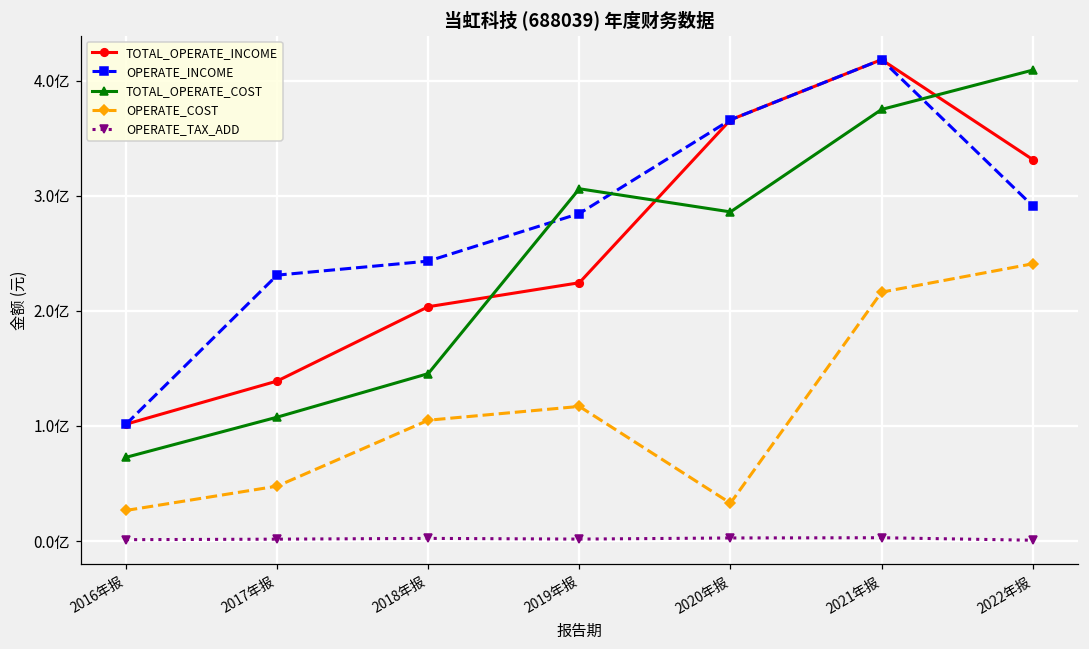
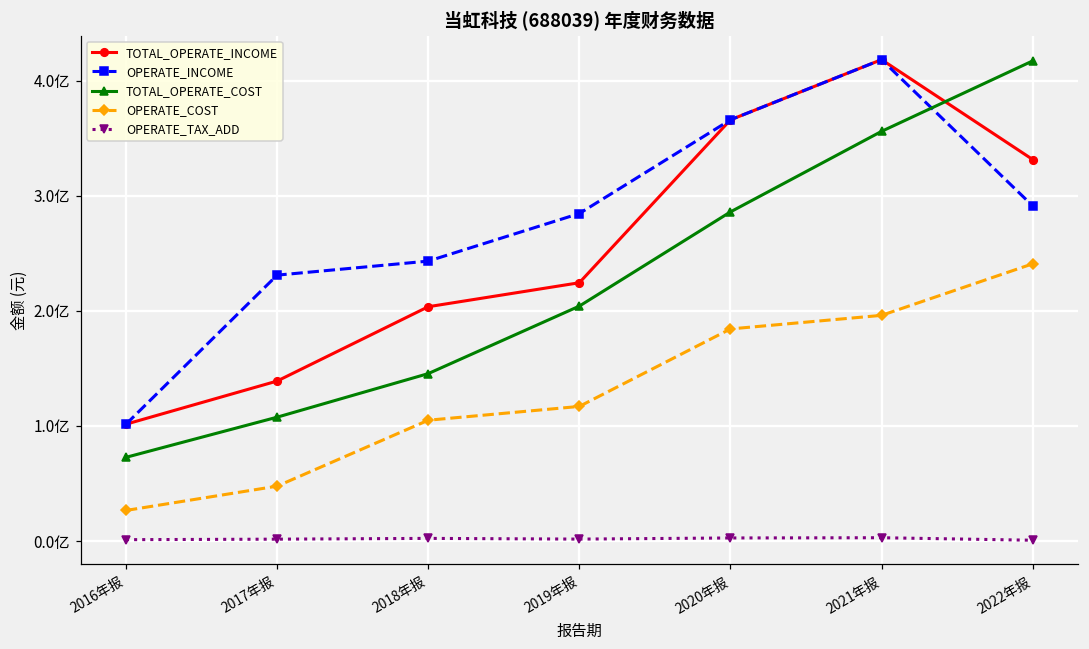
TOTAL_OPERATE_COST, 2019年报: 3.06亿 -> 2.04亿
OPERATE_COST, 2020年报: 0.33亿 -> 1.84亿
TOTAL_OPERATE_COST, 2021年报: 3.75亿 -> 3.56亿
OPERATE_COST, 2021年报: 2.16亿 -> 1.96亿
TOTAL_OPERATE_COST, 2022年报: 4.09亿 -> 4.17亿
